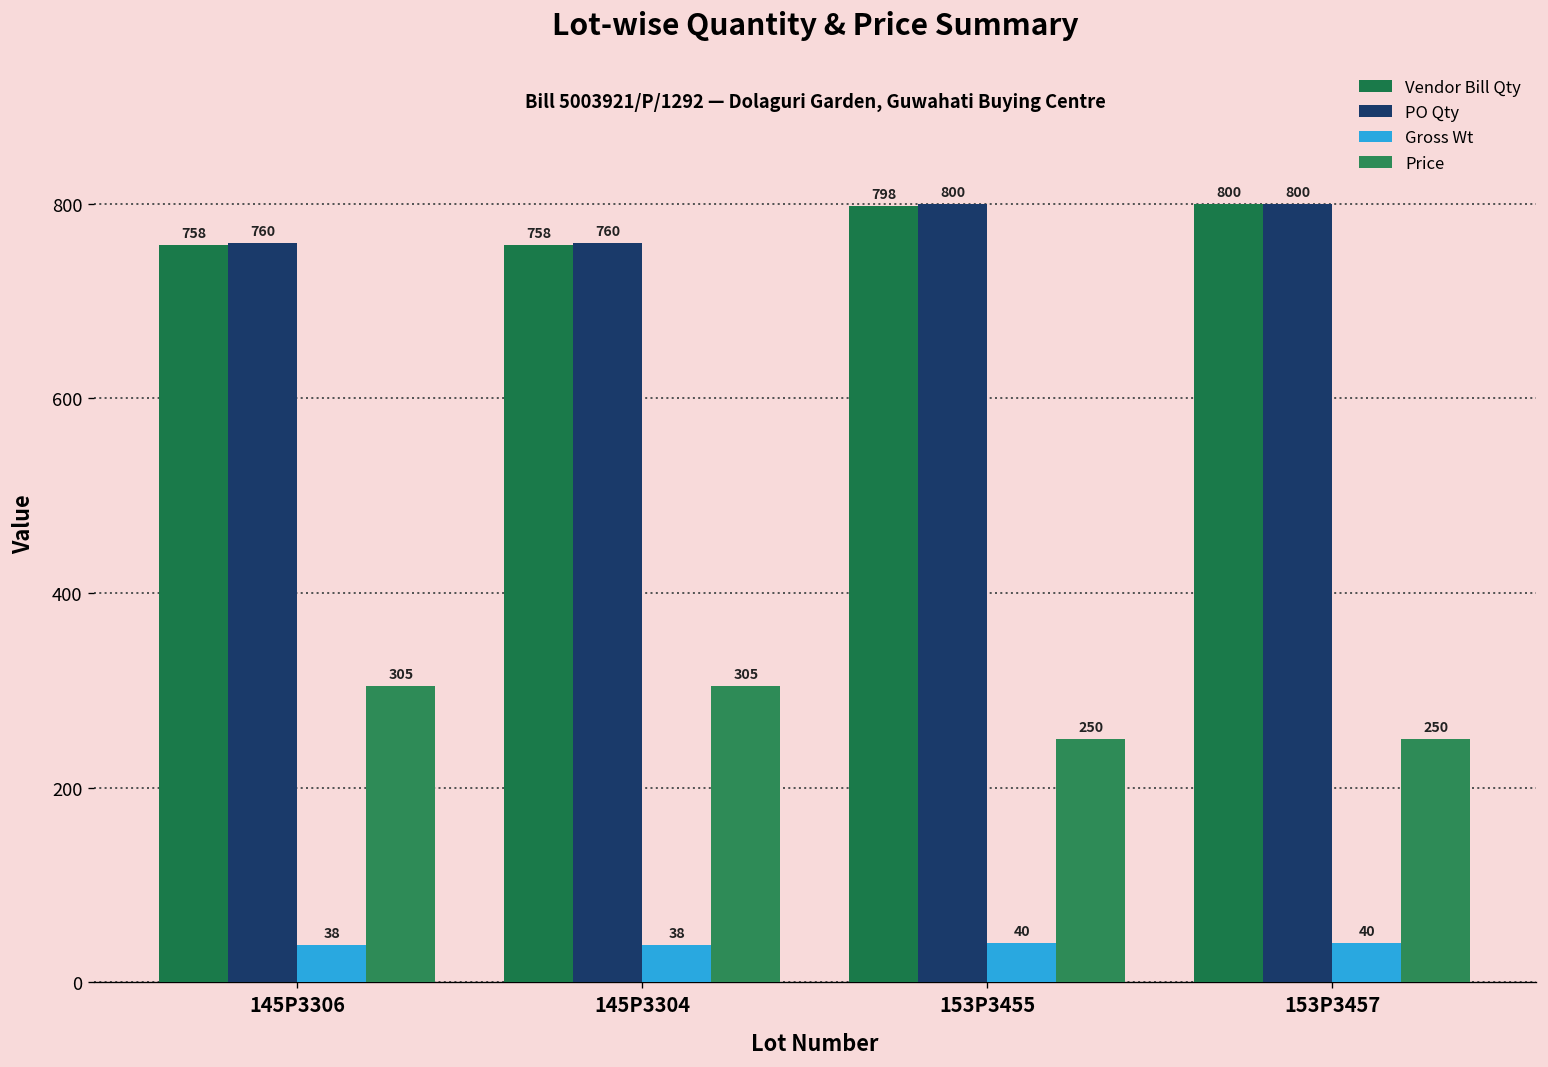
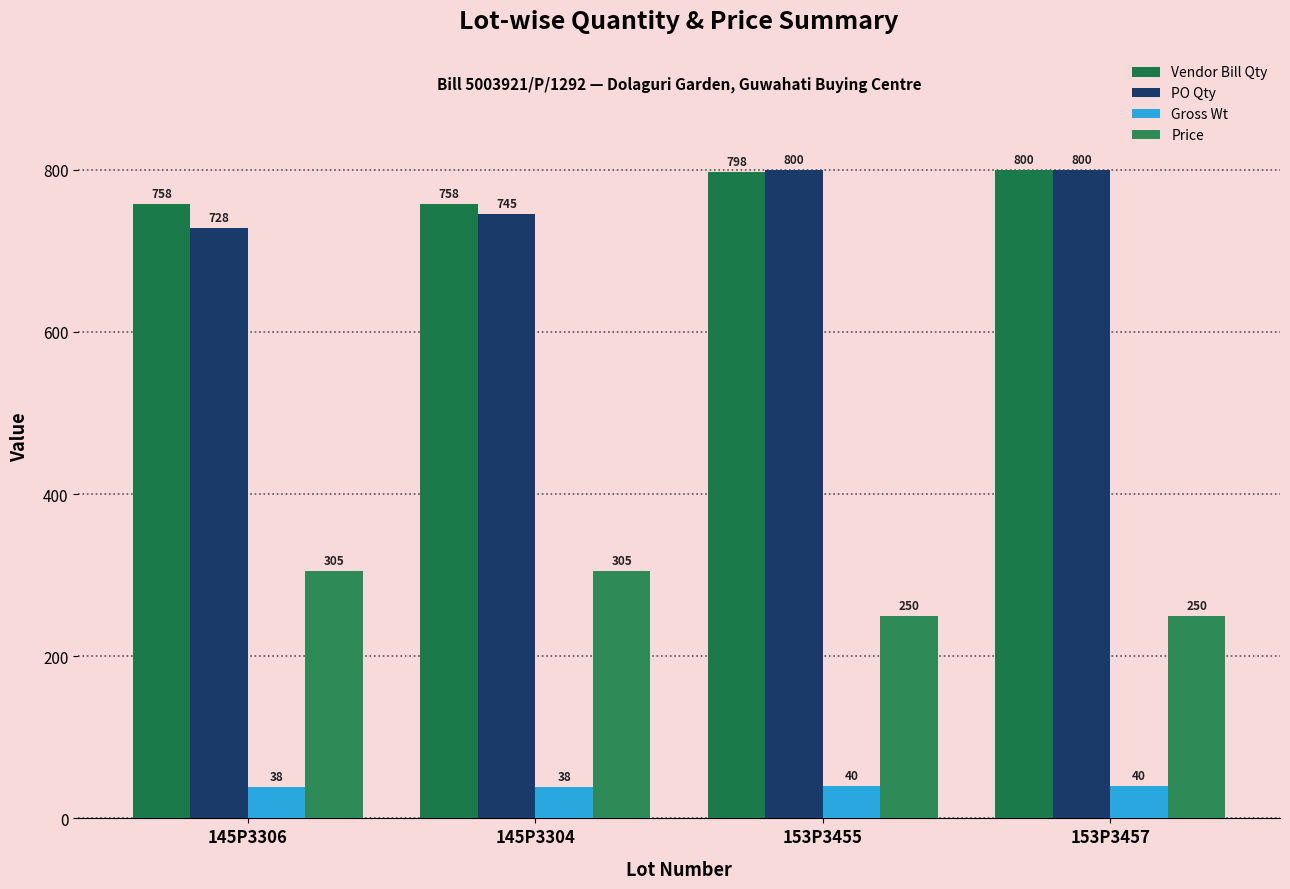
PO Qty, 145P3306: 760 -> 728
PO Qty, 145P3304: 760 -> 745
